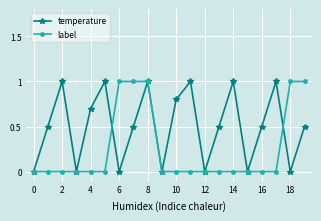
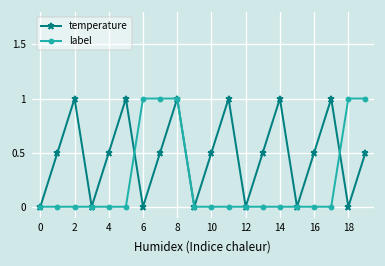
temperature, 4: 0.7 -> 0.5
temperature, 10: 0.8 -> 0.5
